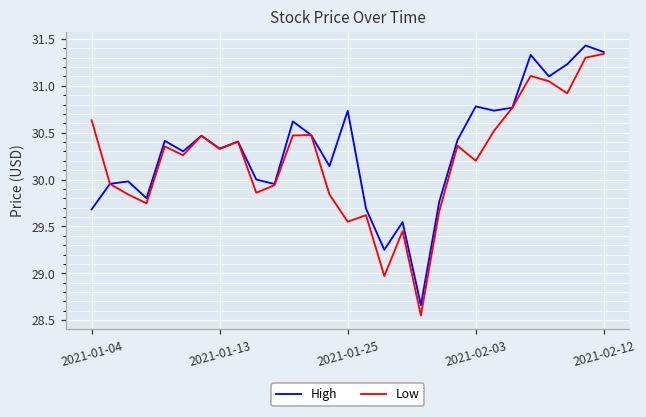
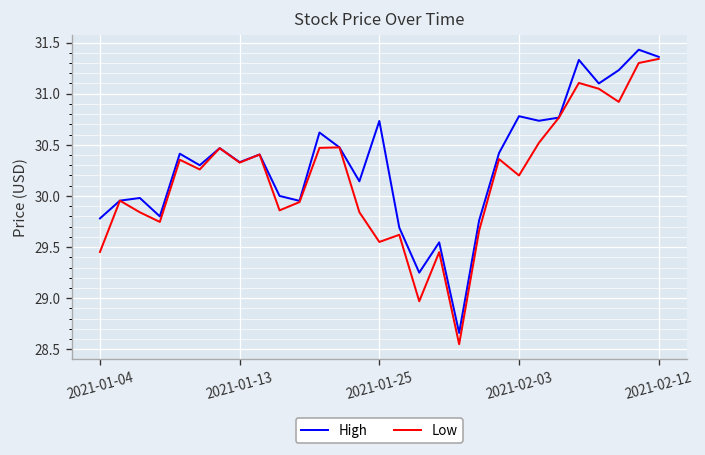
High, 2021-01-04: 29.7 -> 29.8
Low, 2021-01-04: 30.6 -> 29.5
